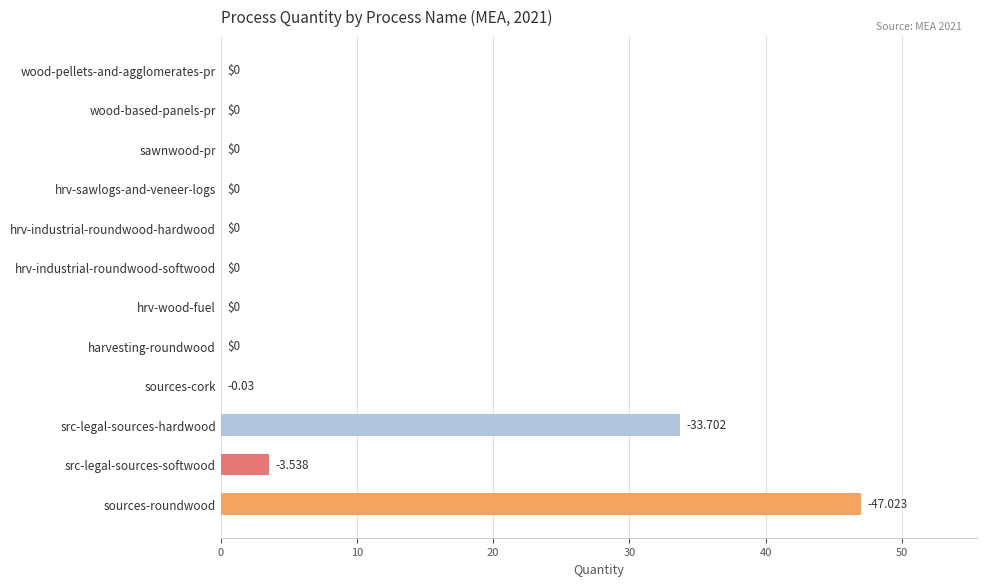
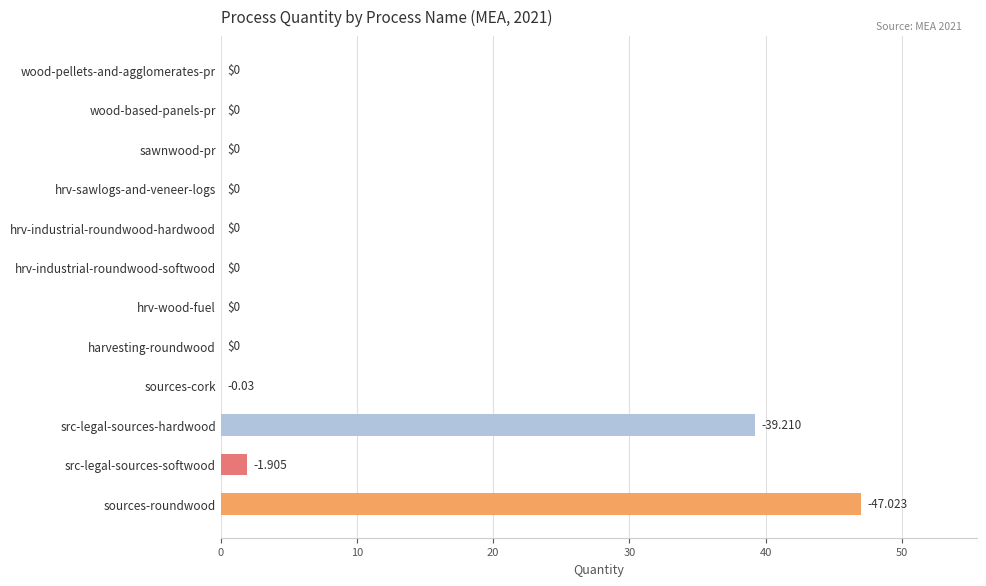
src-legal-sources-hardwood: -33.702 -> -39.210
src-legal-sources-softwood: -3.538 -> -1.905
